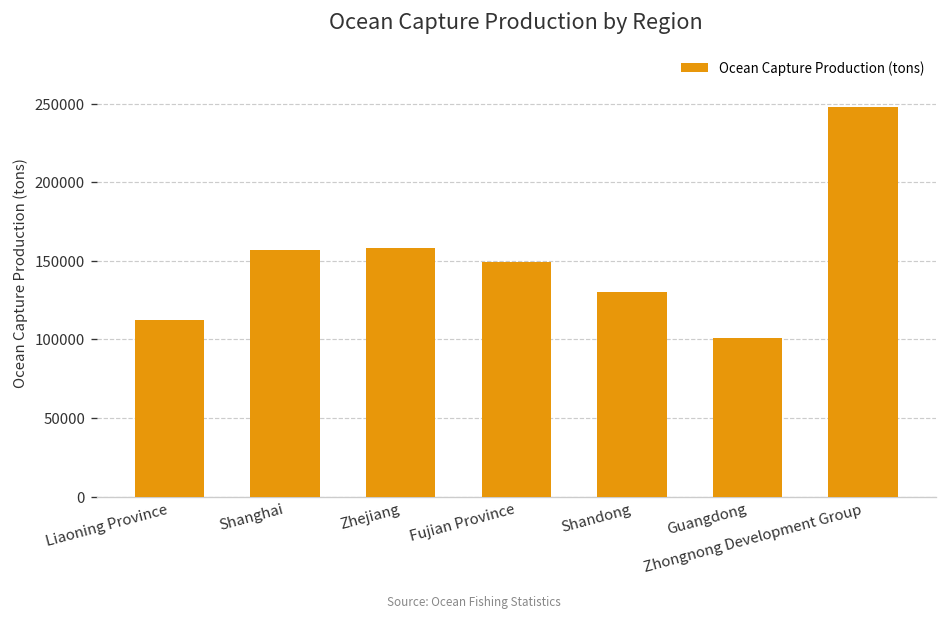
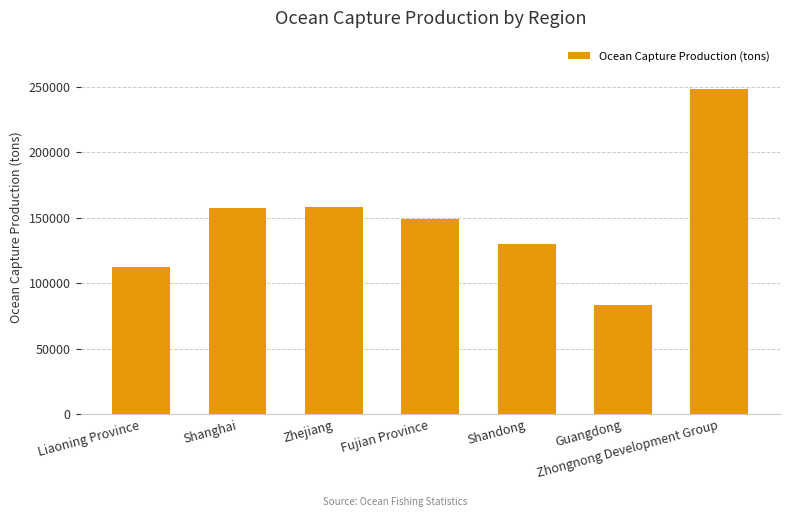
Guangdong: 101000 -> 84000
